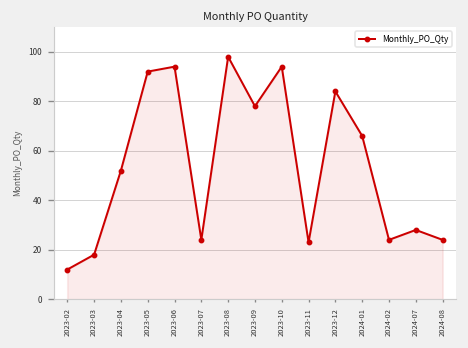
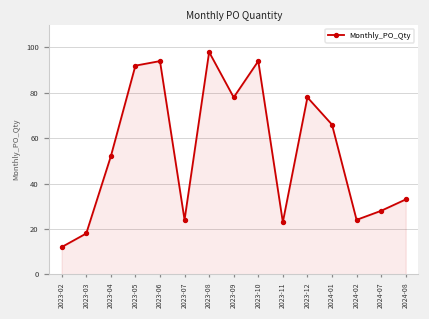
2023-12: 84 -> 78
2024-08: 24 -> 33
